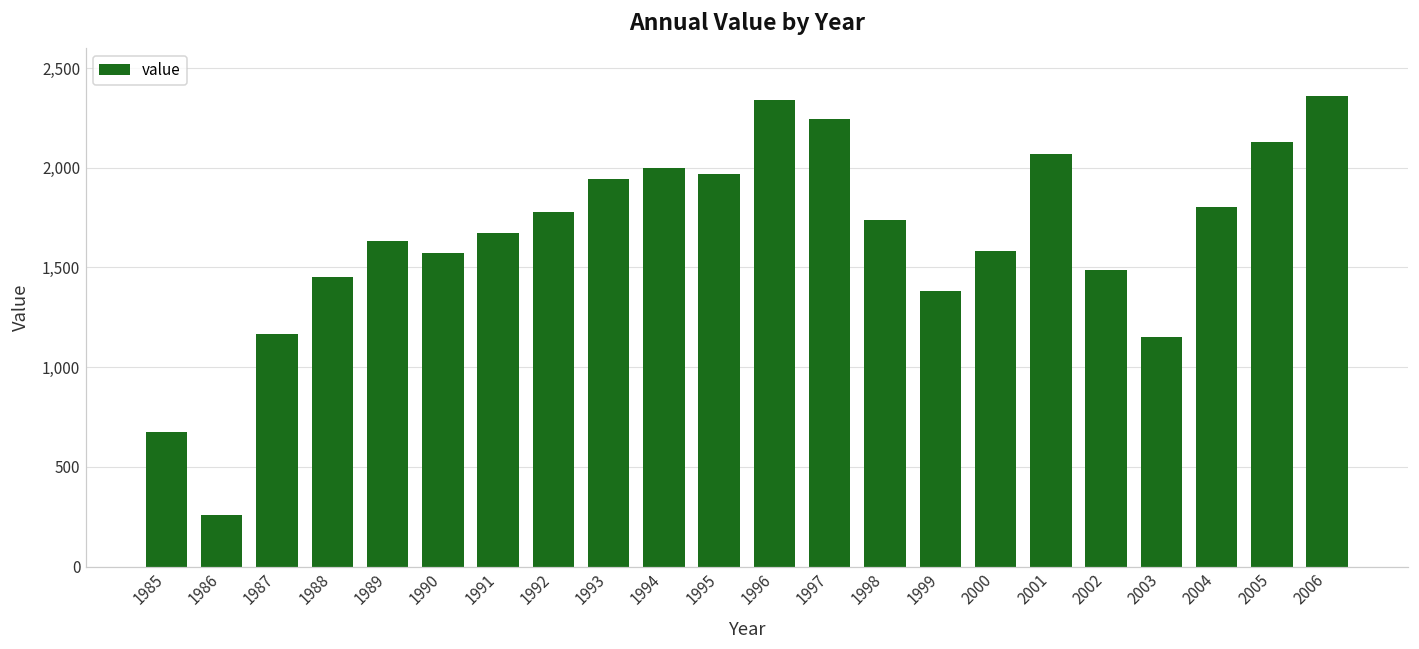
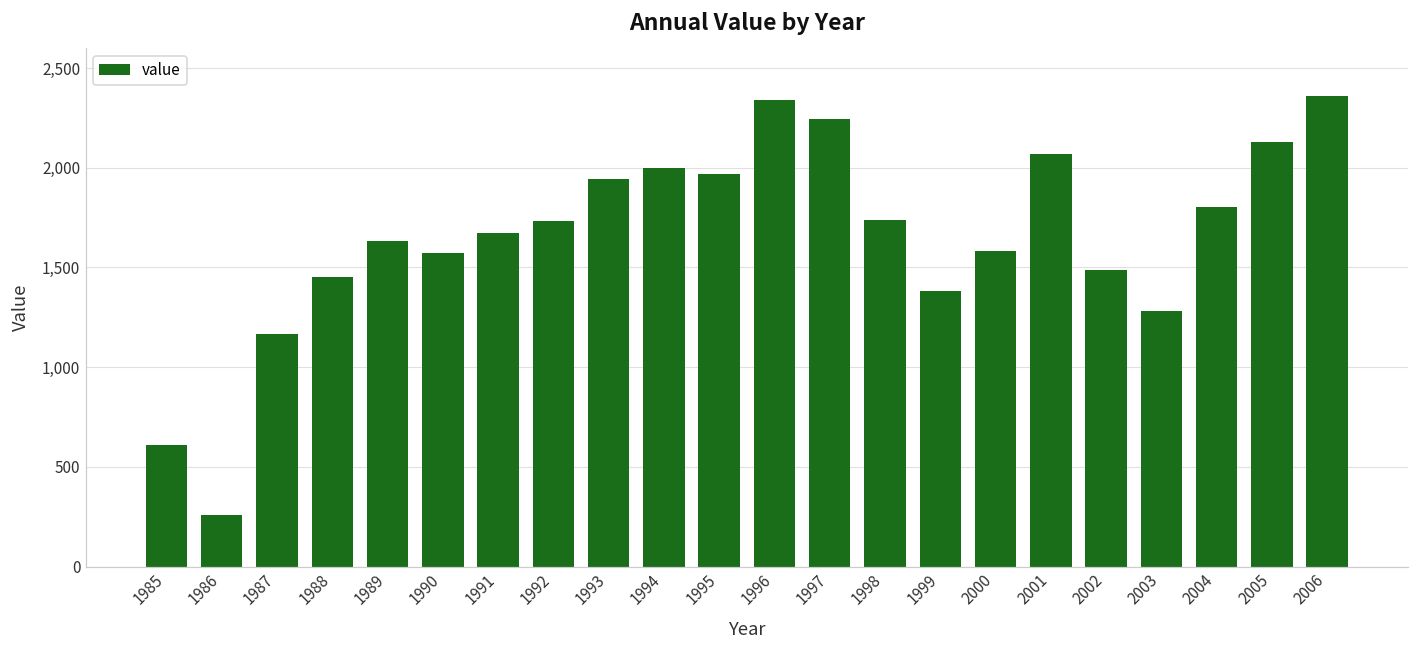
1985: 680 -> 610
1992: 1,780 -> 1,730
2003: 1,150 -> 1,280
